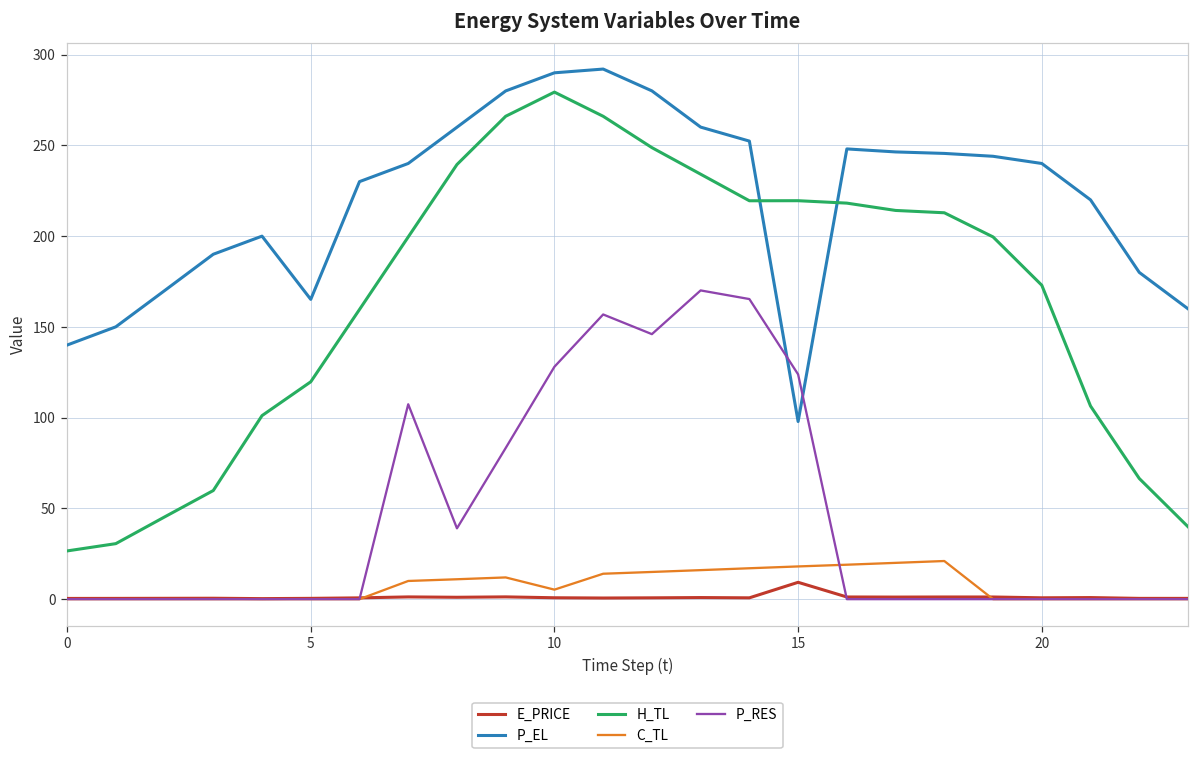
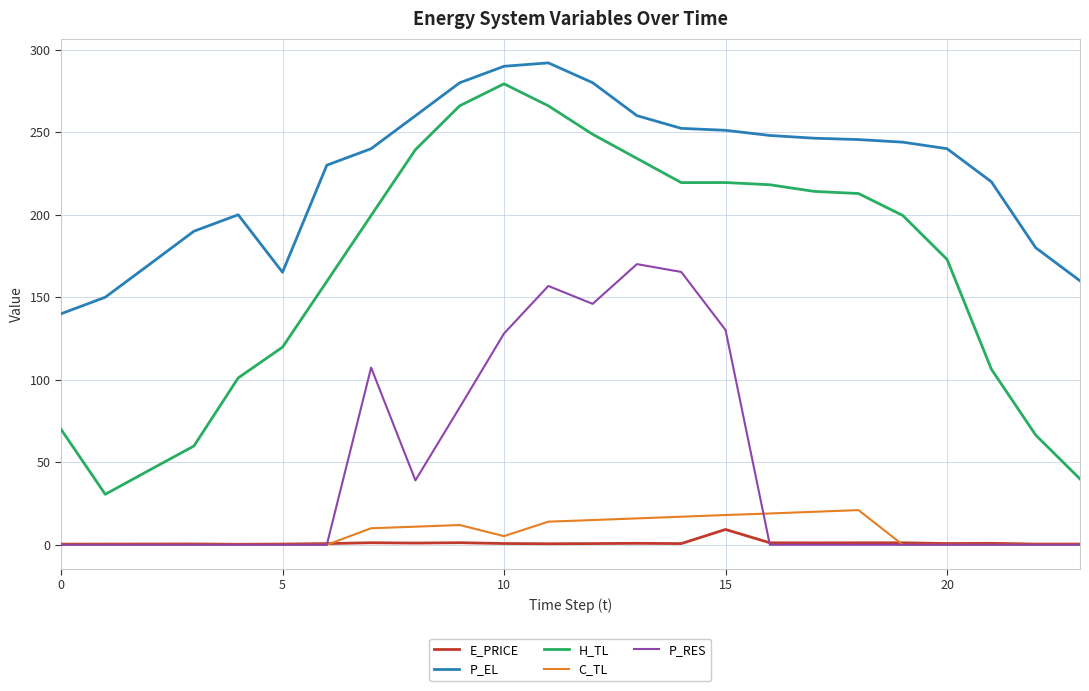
H_TL, 0: 27 -> 70
P_EL, 15: 98 -> 251
P_RES, 15: 124 -> 130
